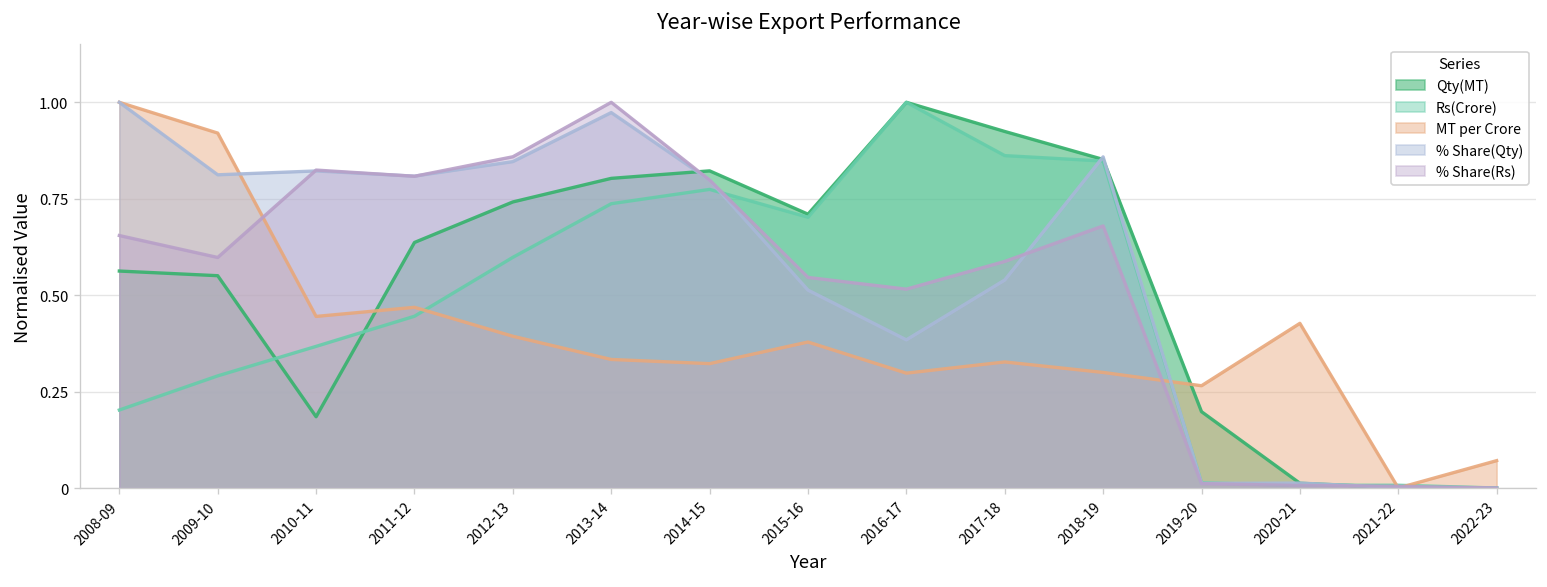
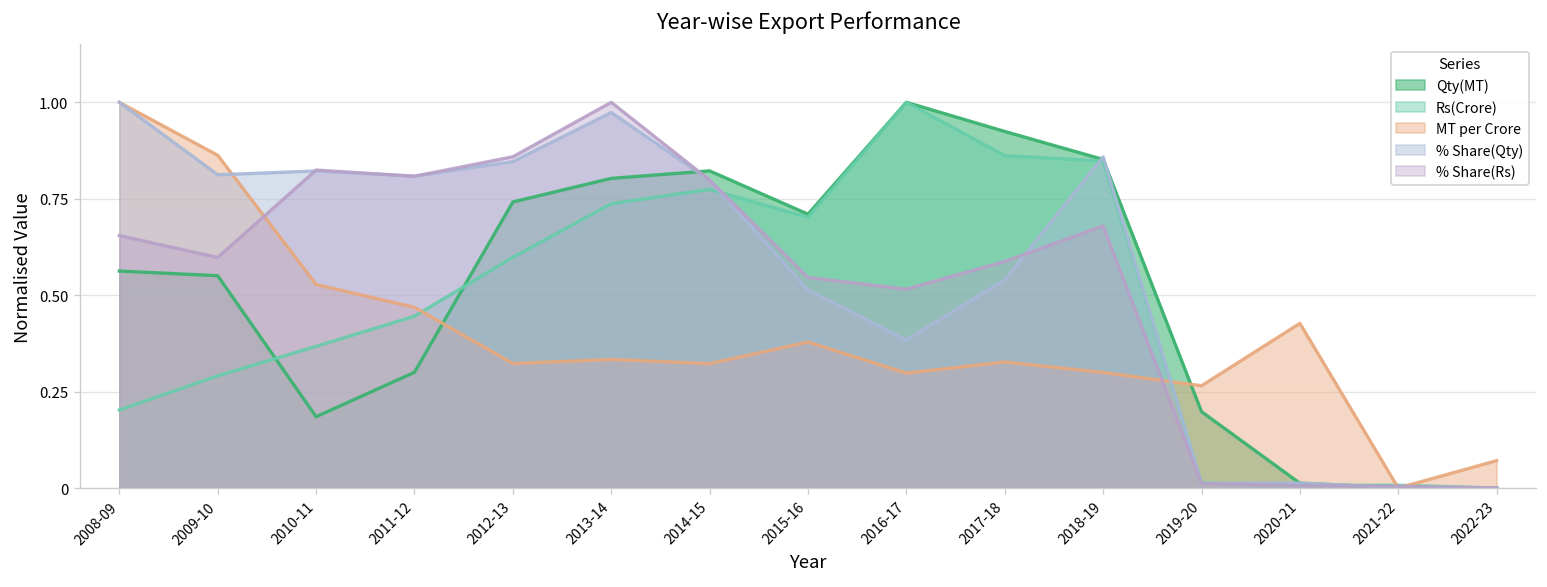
MT per Crore, 2009-10: 0.92 -> 0.86
MT per Crore, 2010-11: 0.44 -> 0.53
Qty(MT), 2011-12: 0.64 -> 0.30
MT per Crore, 2012-13: 0.39 -> 0.32
